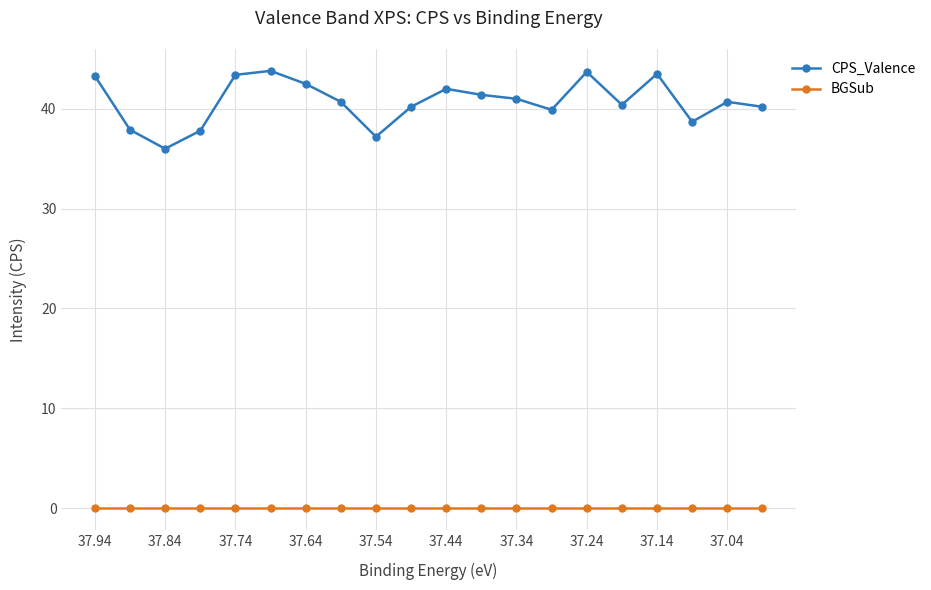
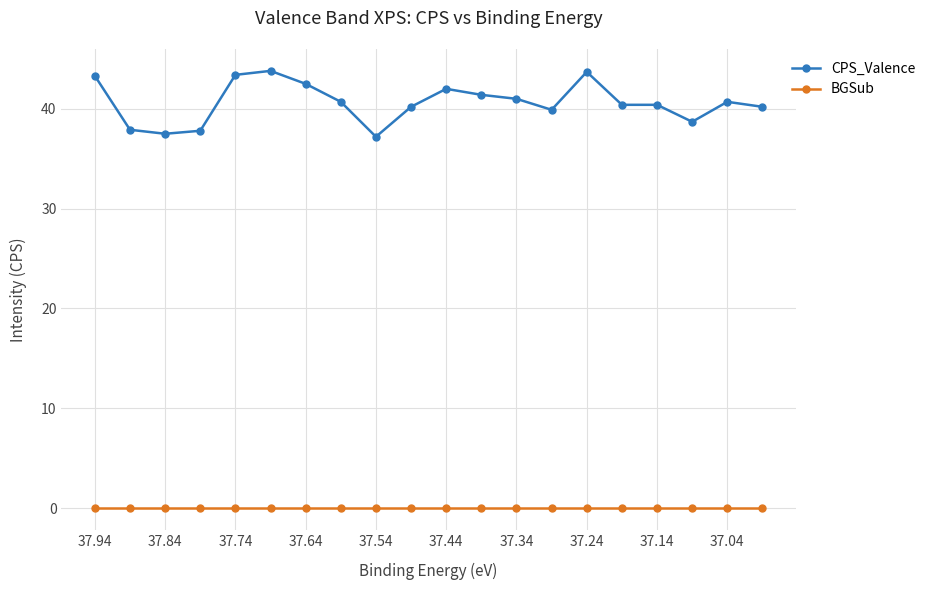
CPS_Valence, 37.84: 36 -> 38
CPS_Valence, 37.14: 44 -> 40
